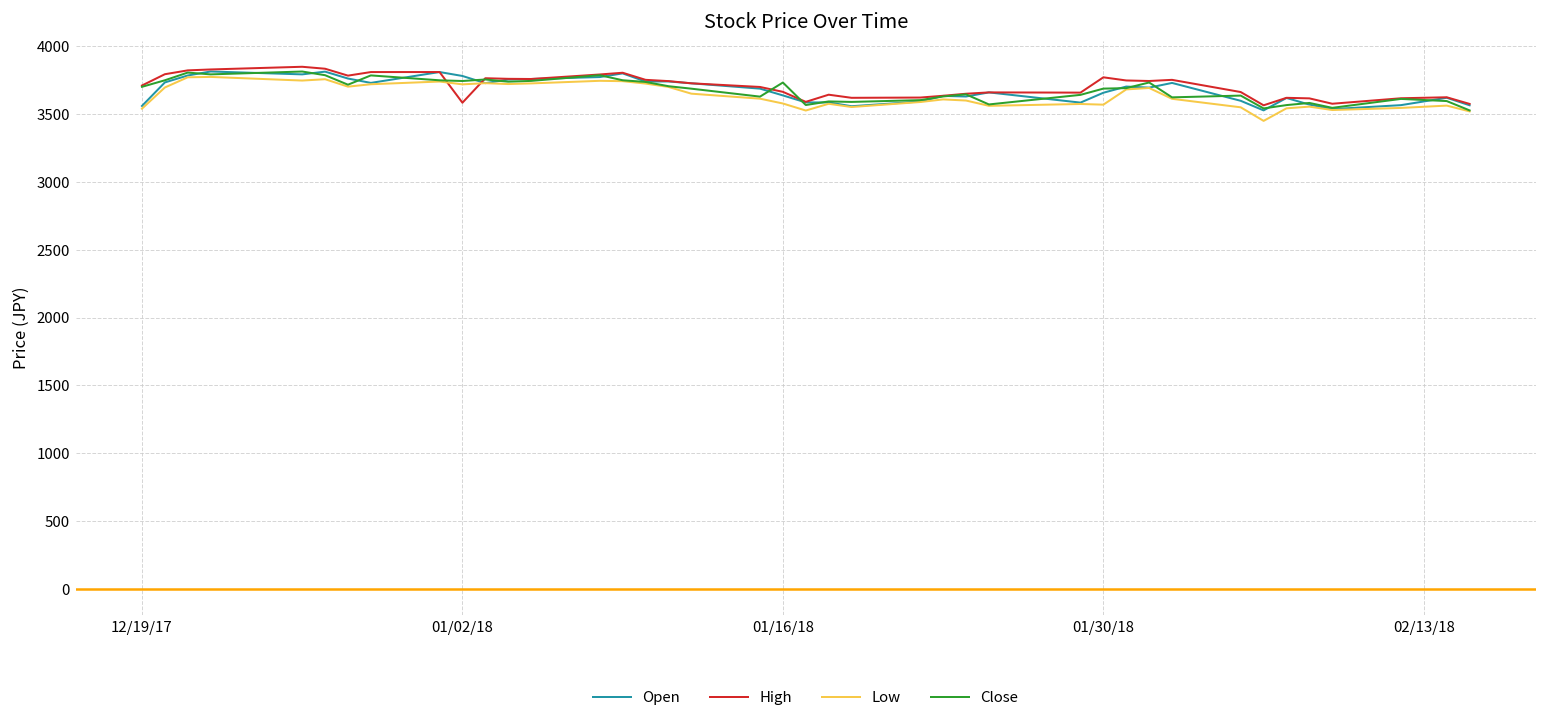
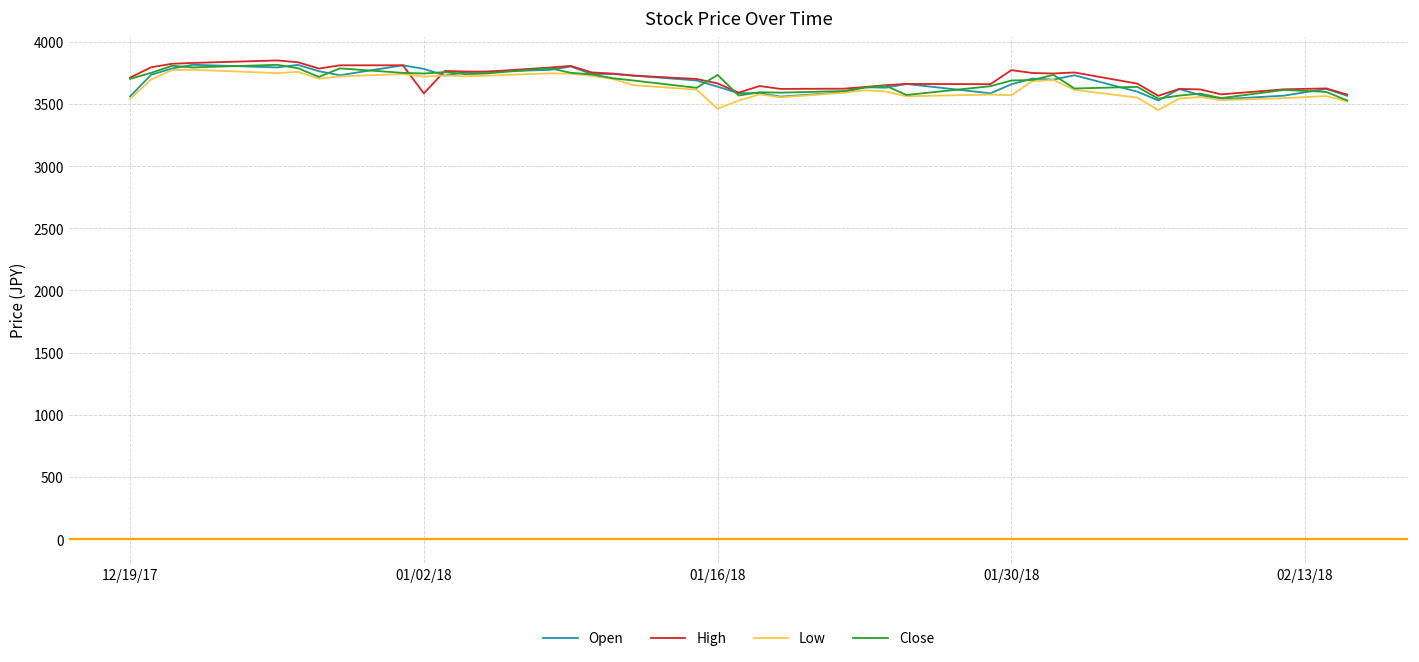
Low, 01/16/18: 3580 -> 3460
